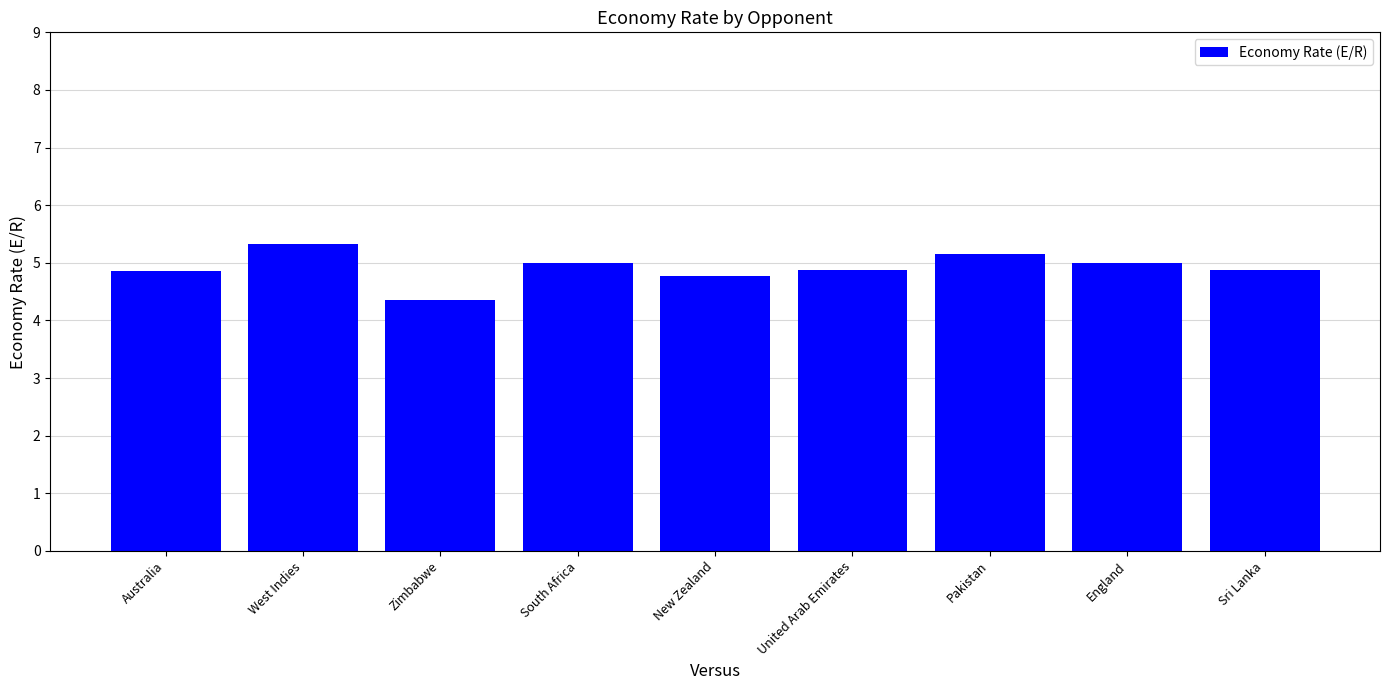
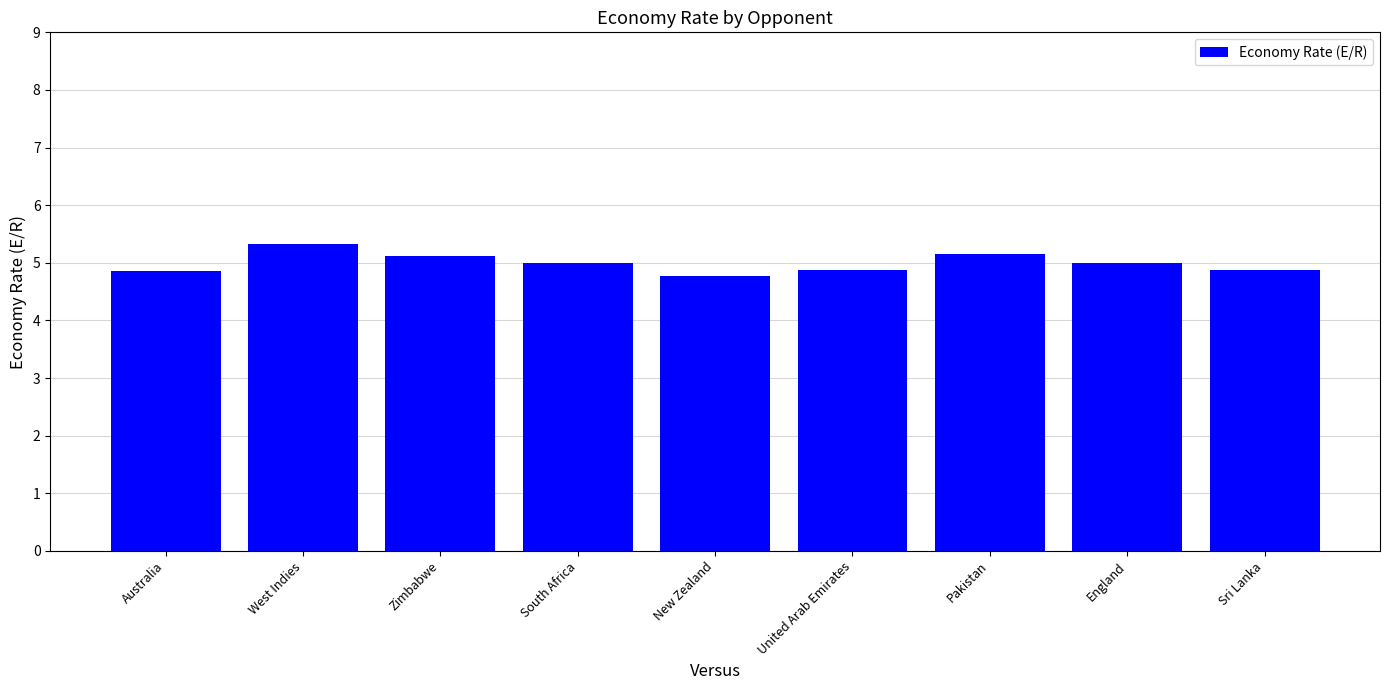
Zimbabwe: 4.4 -> 5.1
